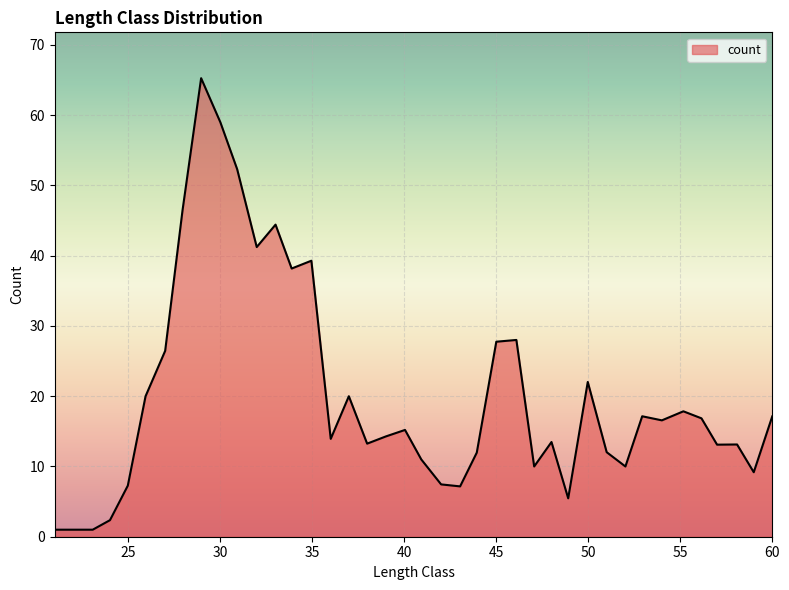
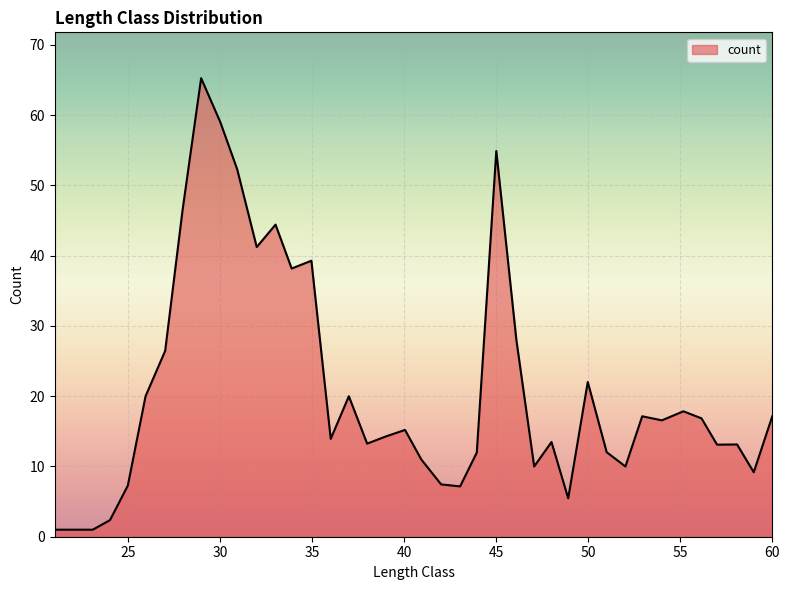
45: 28 -> 55
